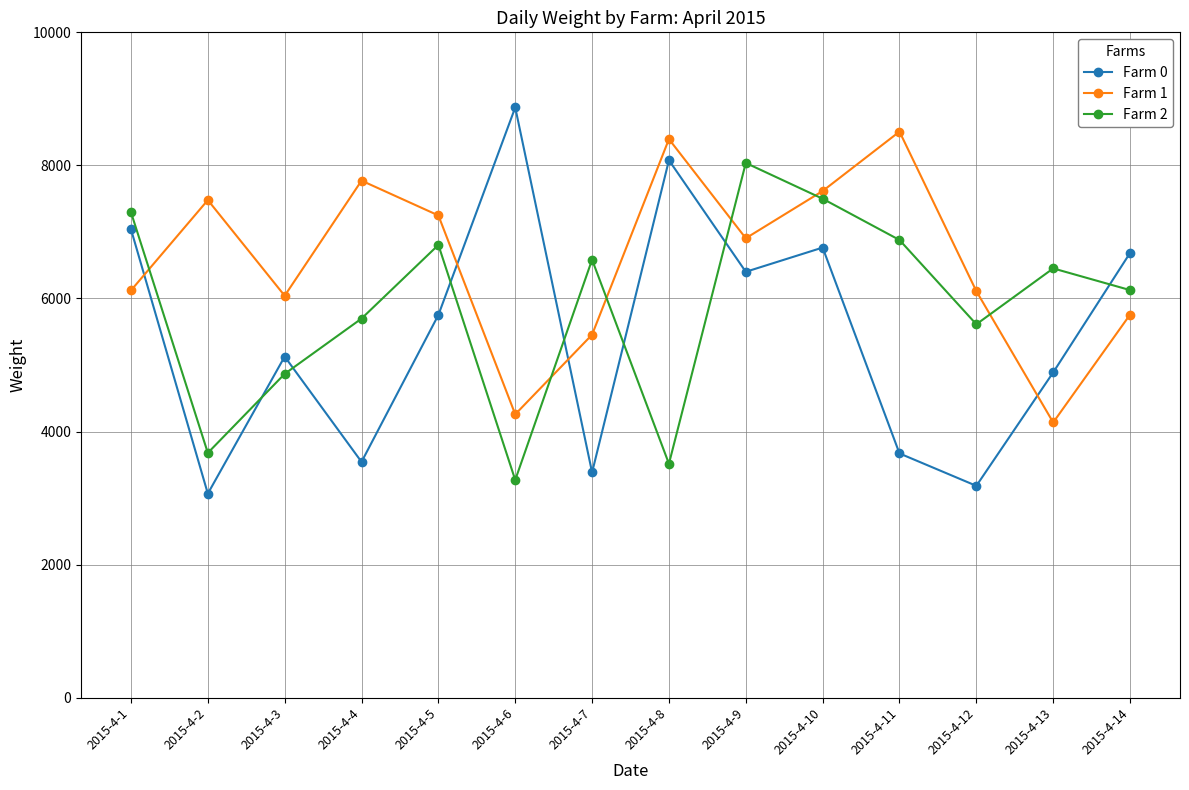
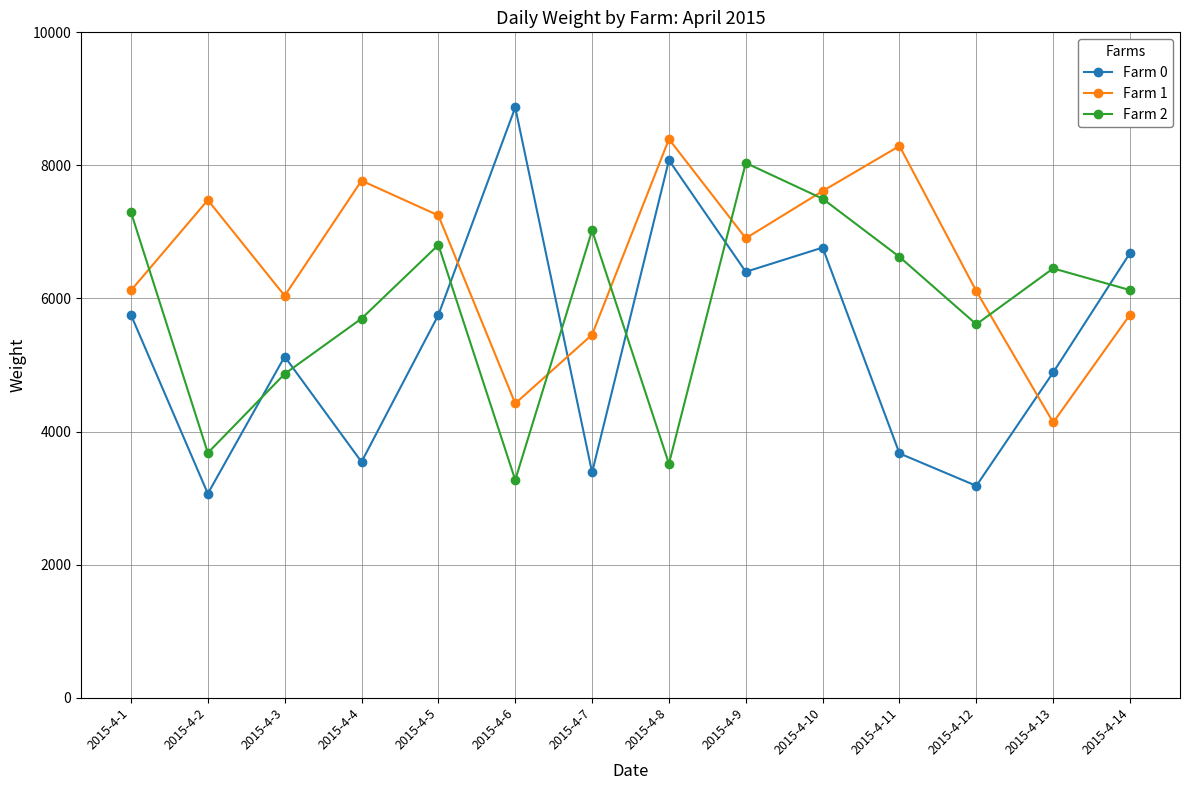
Farm 0, 2015-4-1: 7000 -> 5800
Farm 1, 2015-4-6: 4300 -> 4400
Farm 2, 2015-4-7: 6600 -> 7000
Farm 1, 2015-4-11: 8500 -> 8300
Farm 2, 2015-4-11: 6900 -> 6600
